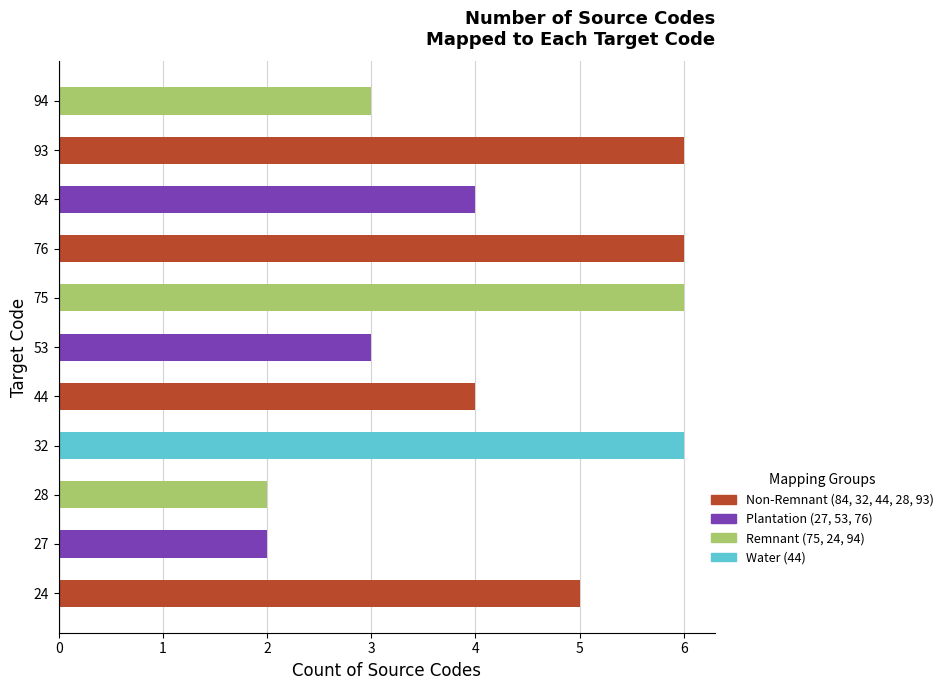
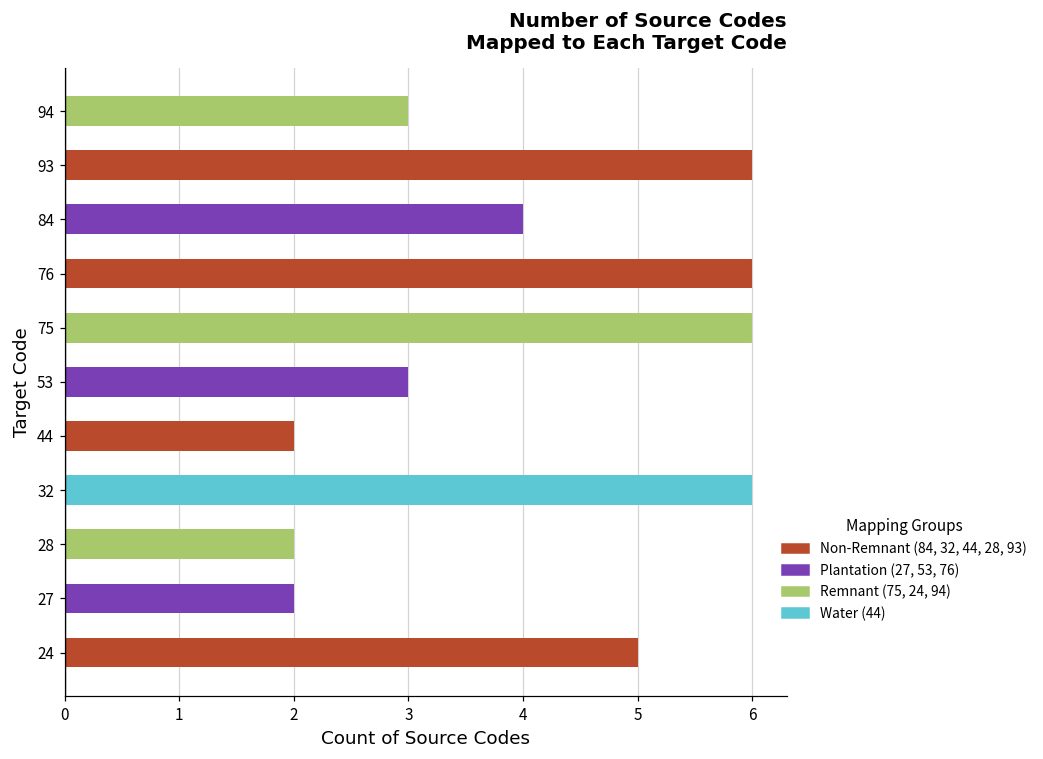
44: 4 -> 2
